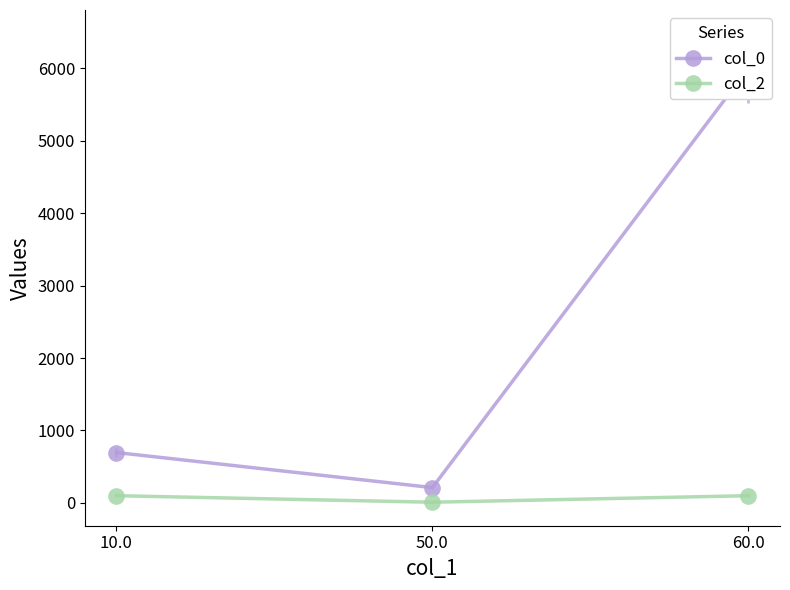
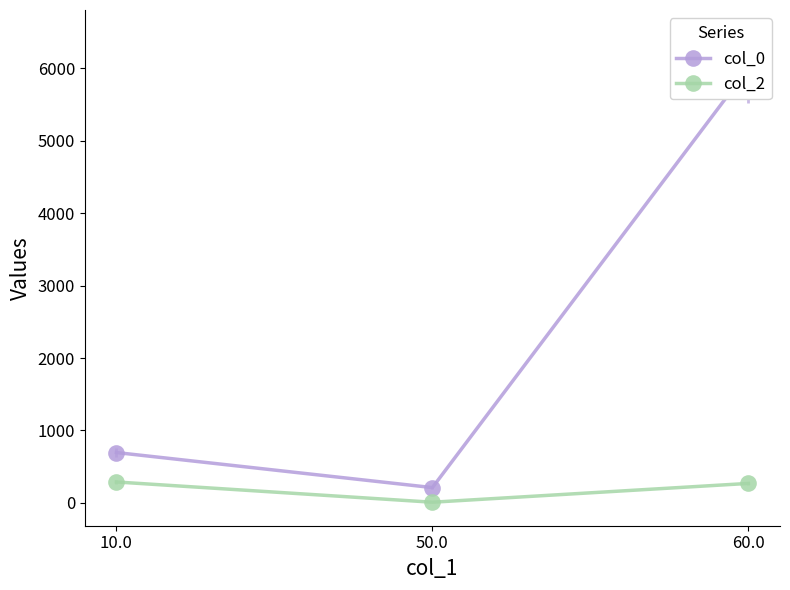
col_2, 10.0: 100 -> 300
col_2, 60.0: 100 -> 300
